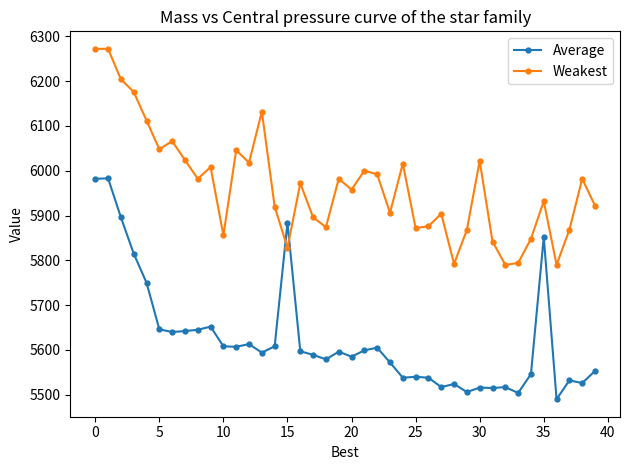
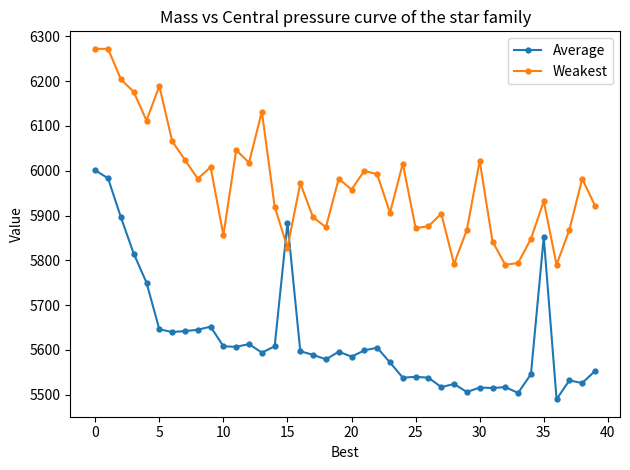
Average, 0: 5980 -> 6000
Weakest, 5: 6050 -> 6190
